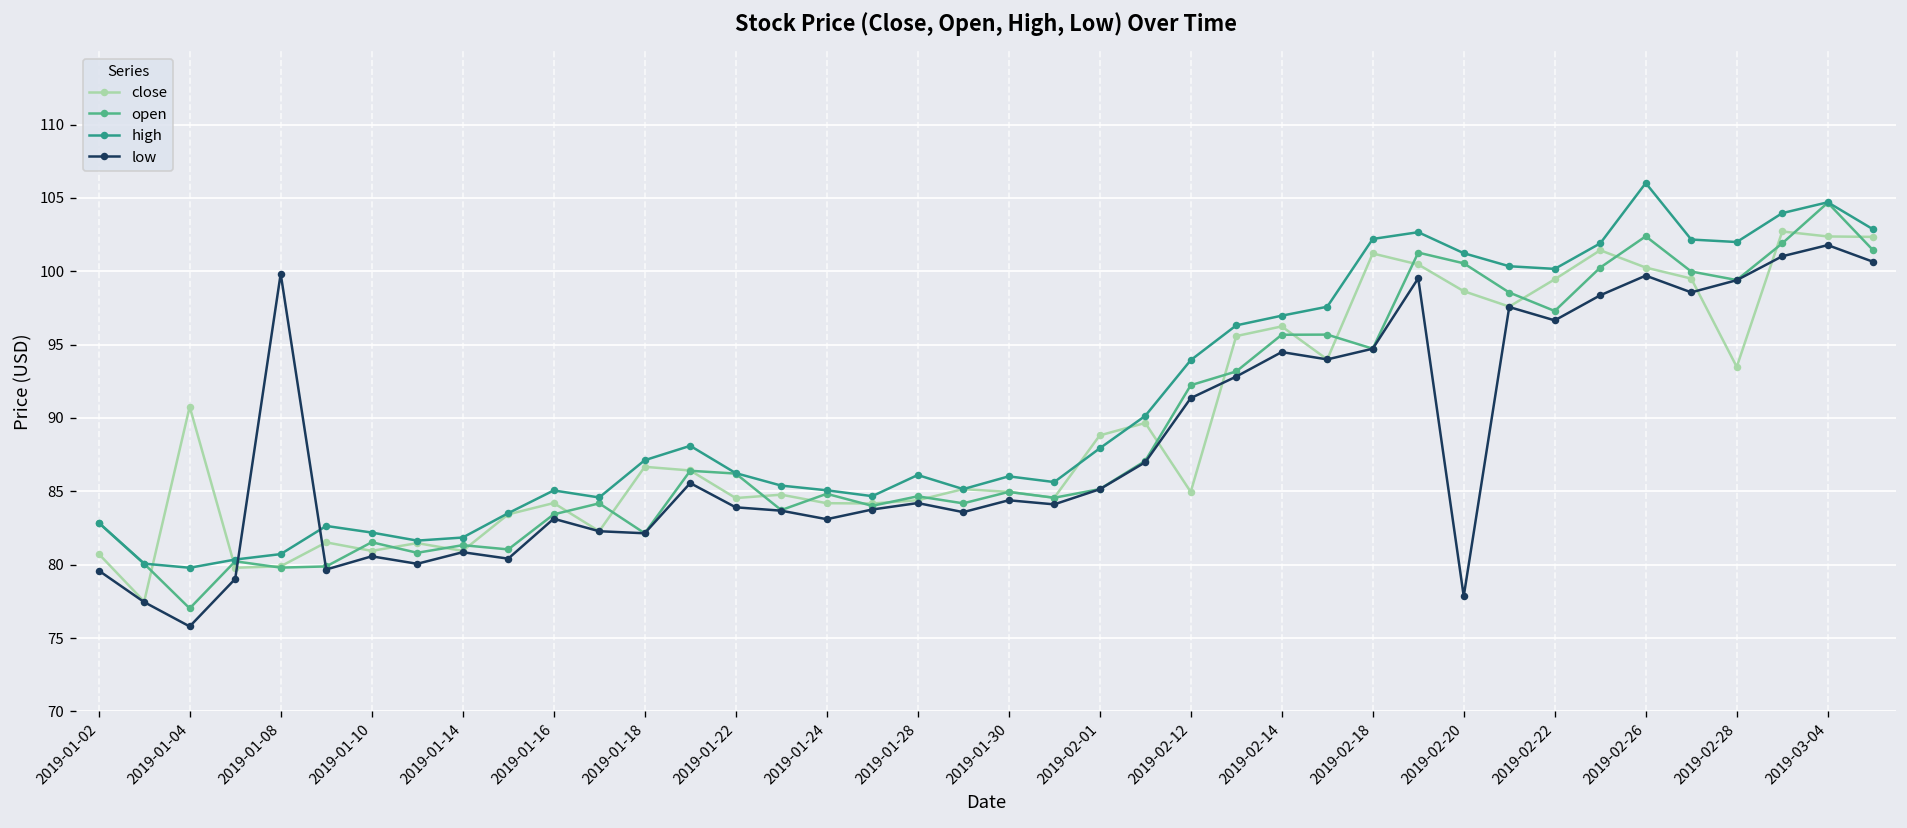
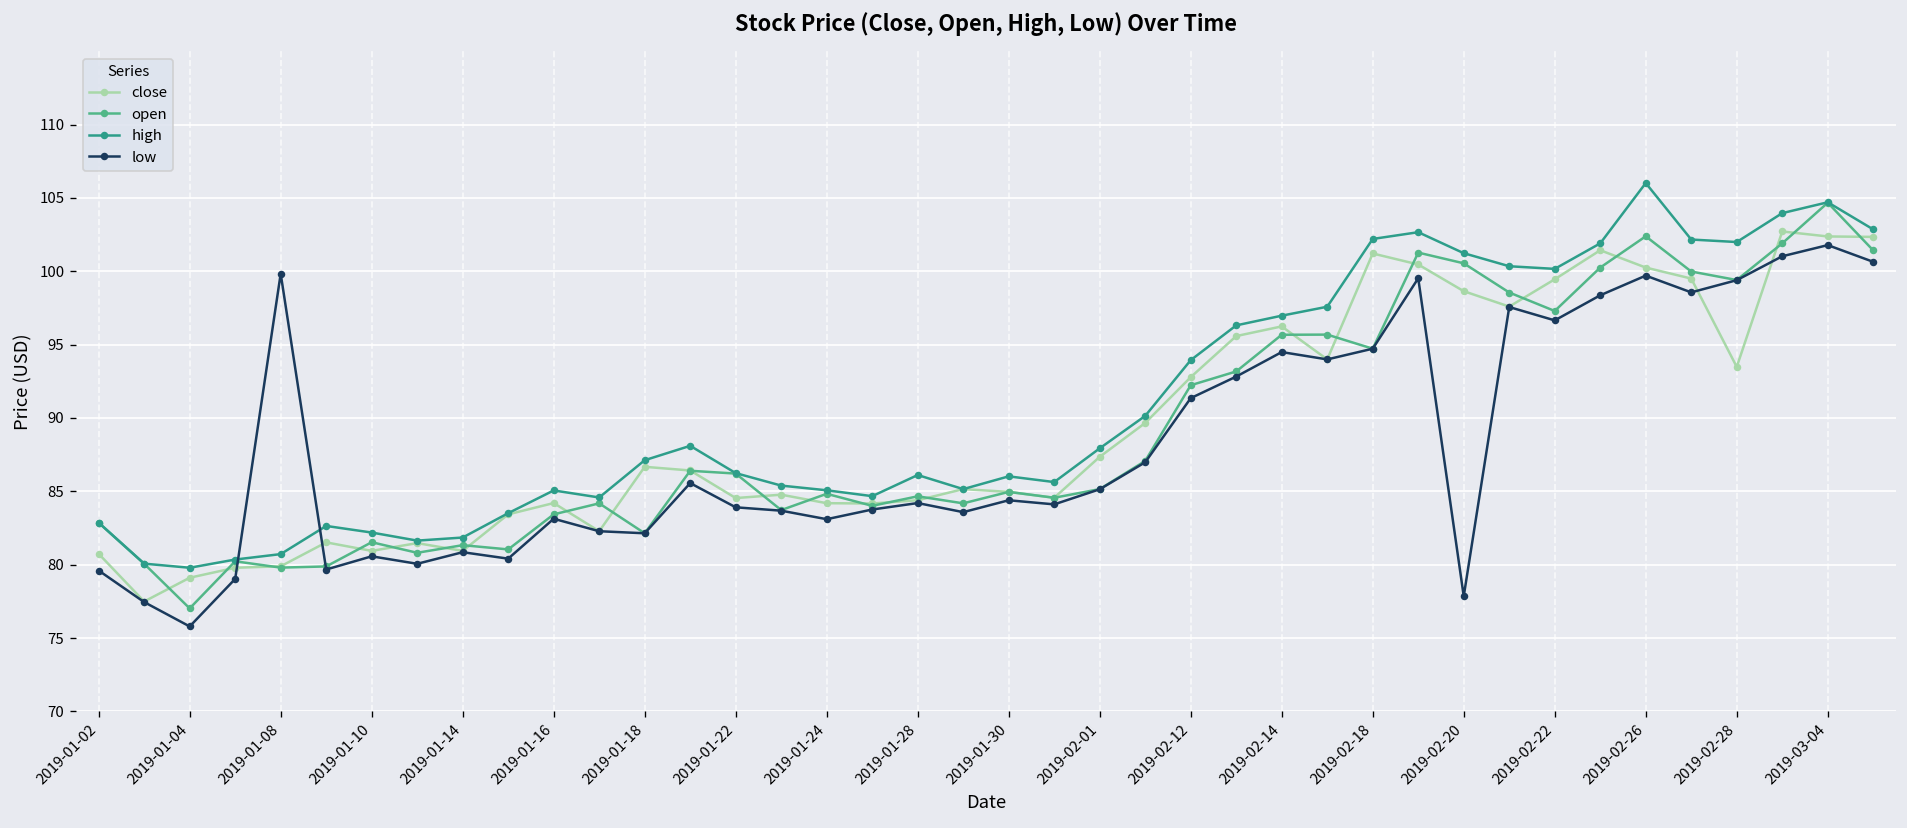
close, 2019-01-04: 90.8 -> 79.1
close, 2019-02-01: 88.8 -> 87.4
close, 2019-02-12: 85.0 -> 92.8
